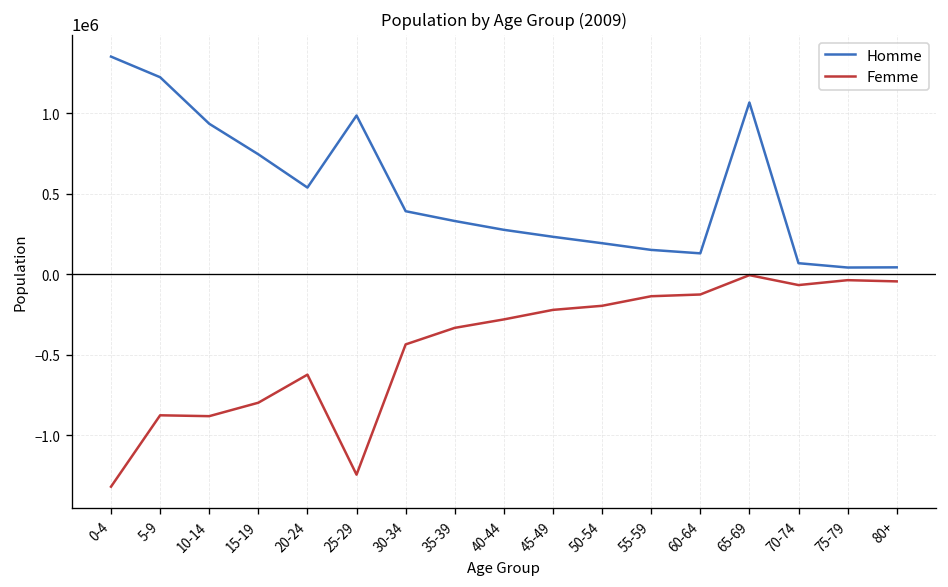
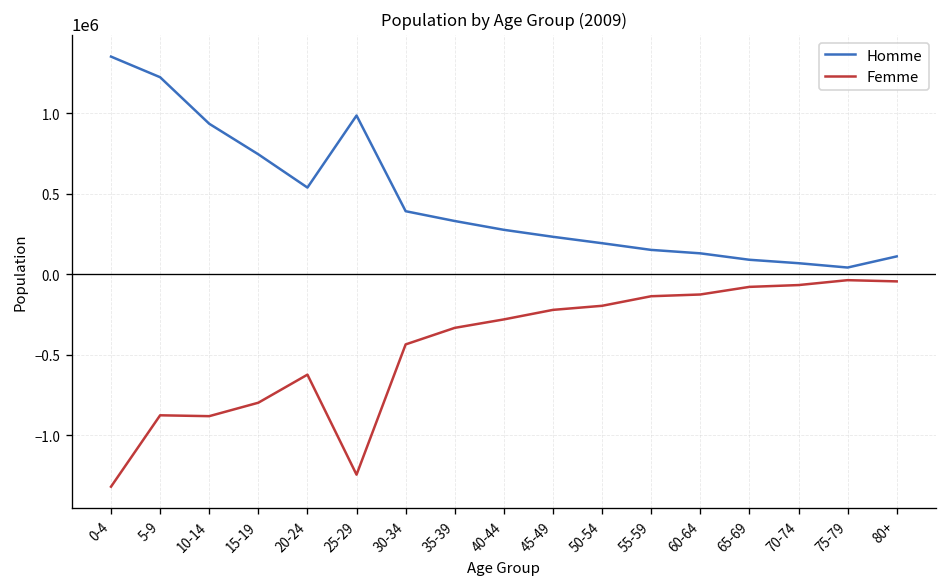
Homme, 65-69: 1070000 -> 90000
Femme, 65-69: -10000 -> -80000
Homme, 80+: 40000 -> 110000
